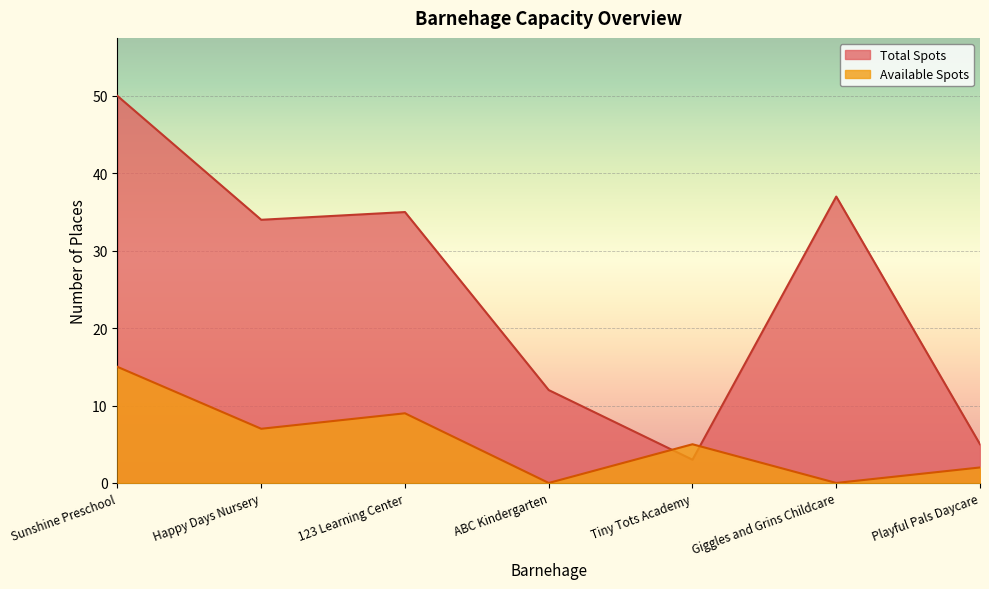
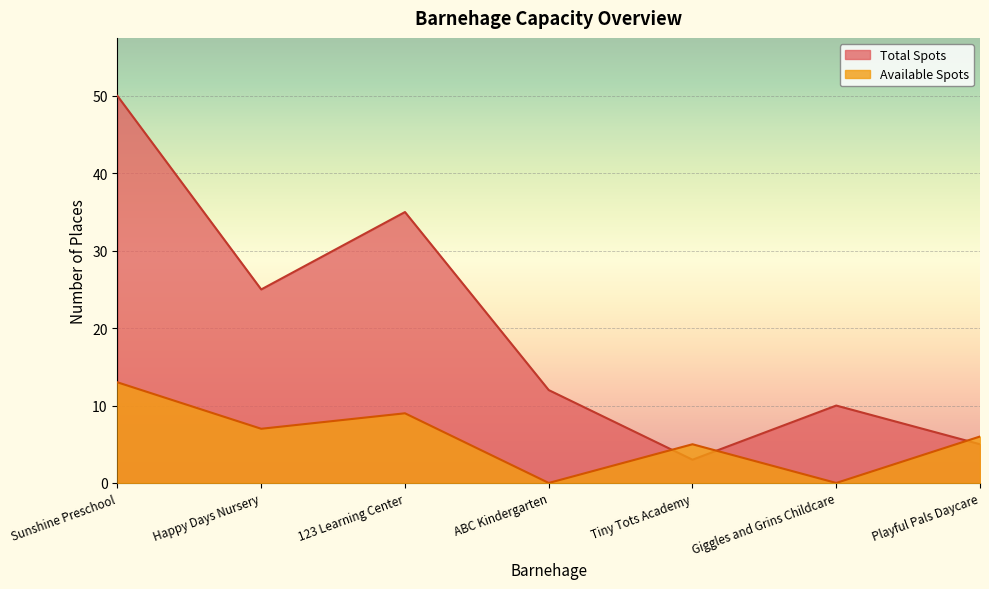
Available Spots, Sunshine Preschool: 15 -> 13
Total Spots, Happy Days Nursery: 34 -> 25
Total Spots, Giggles and Grins Childcare: 37 -> 10
Available Spots, Playful Pals Daycare: 2 -> 6
